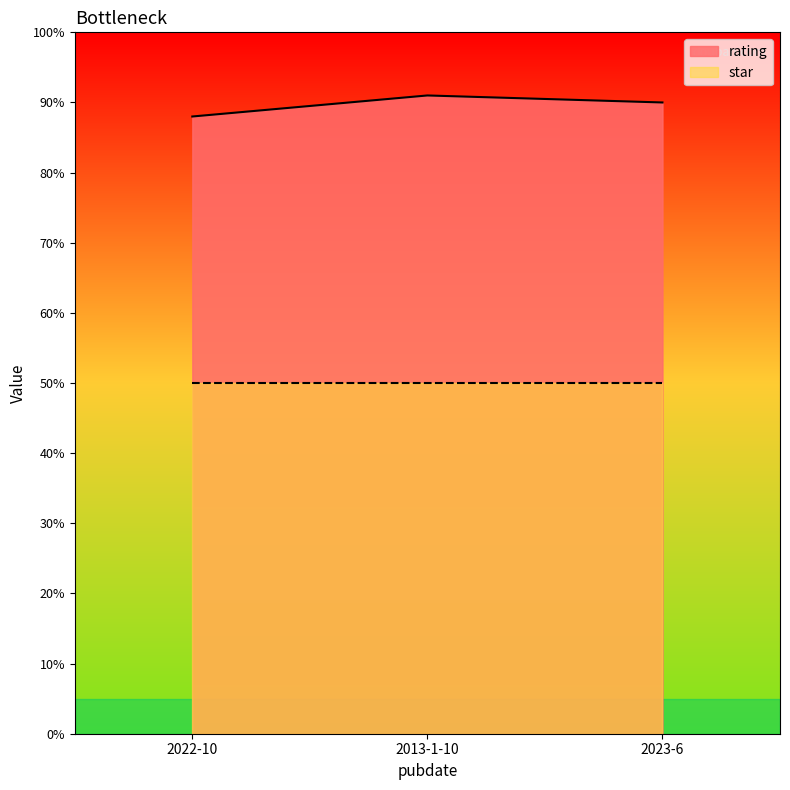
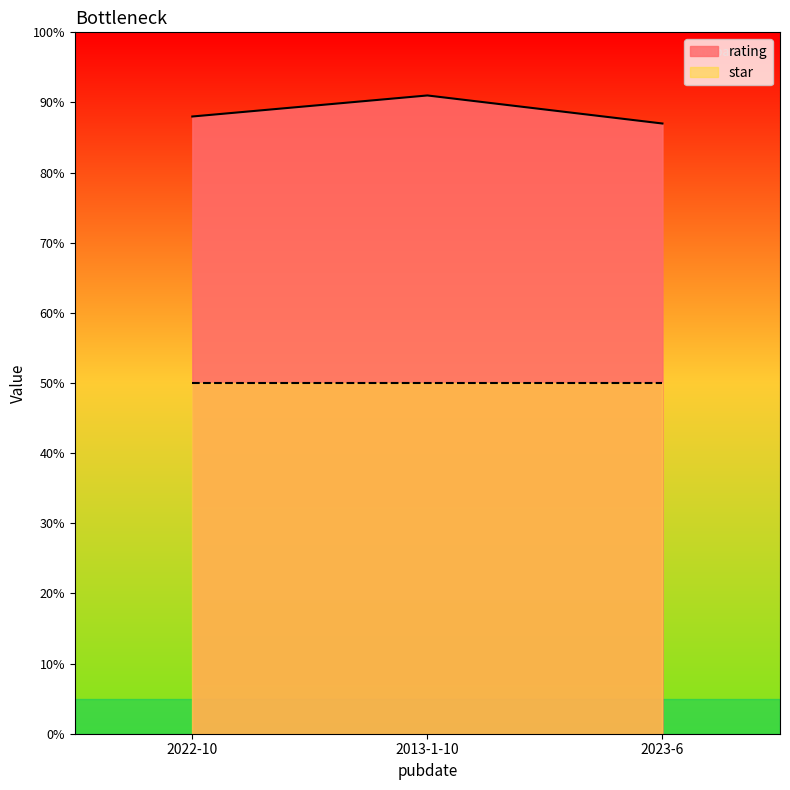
rating, 2023-6: 90% -> 87%
